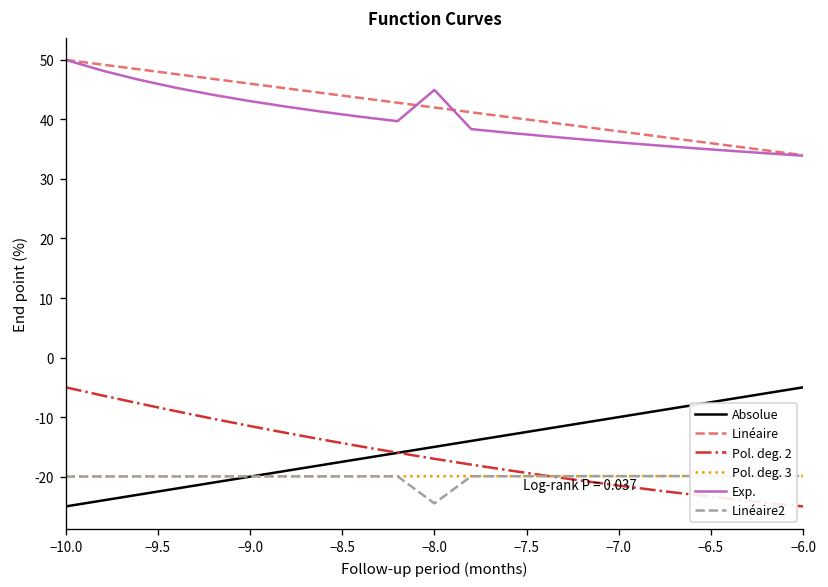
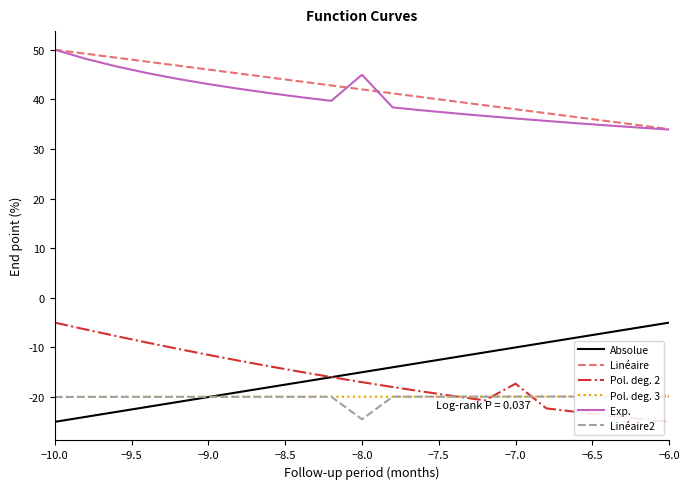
Pol. deg. 2, −7.0: -22 -> -17
